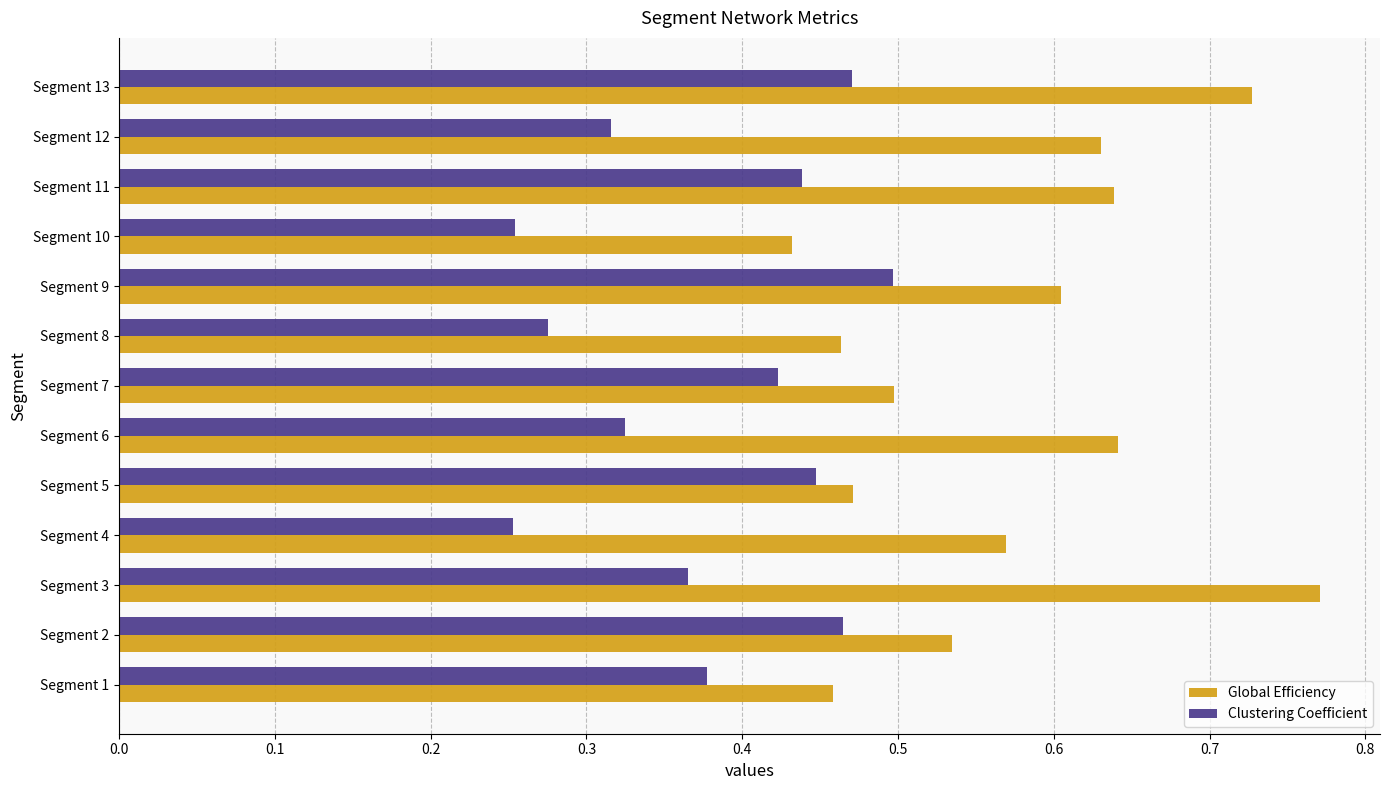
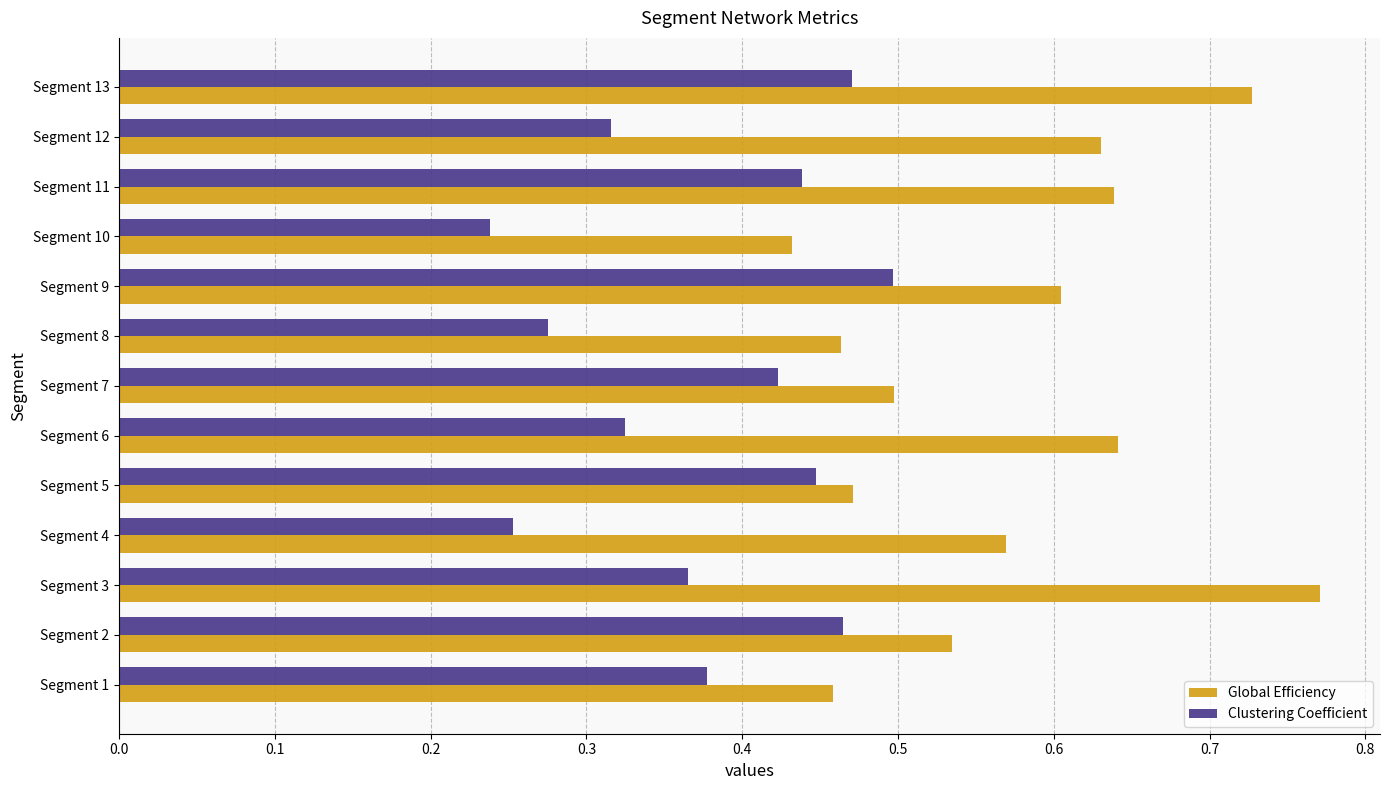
Clustering Coefficient, Segment 10: 0.254 -> 0.238
